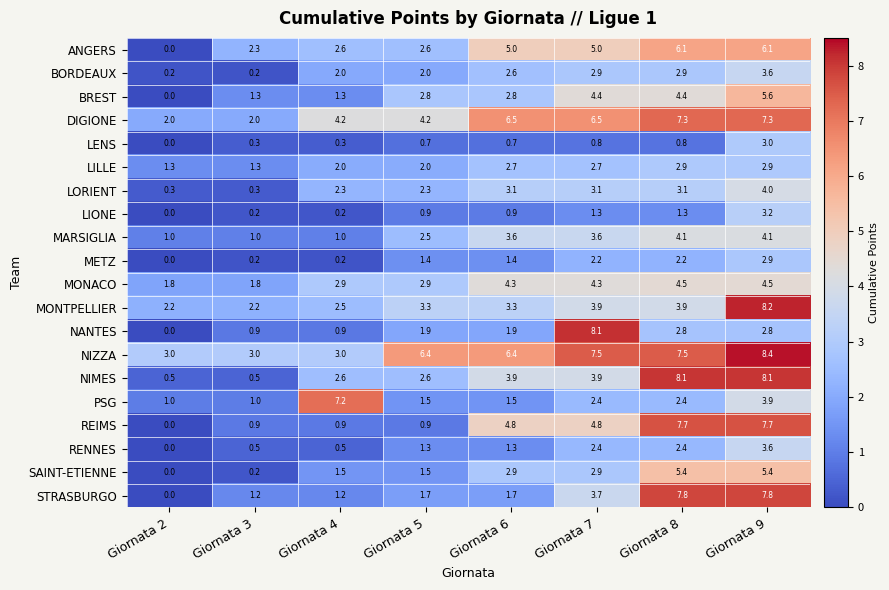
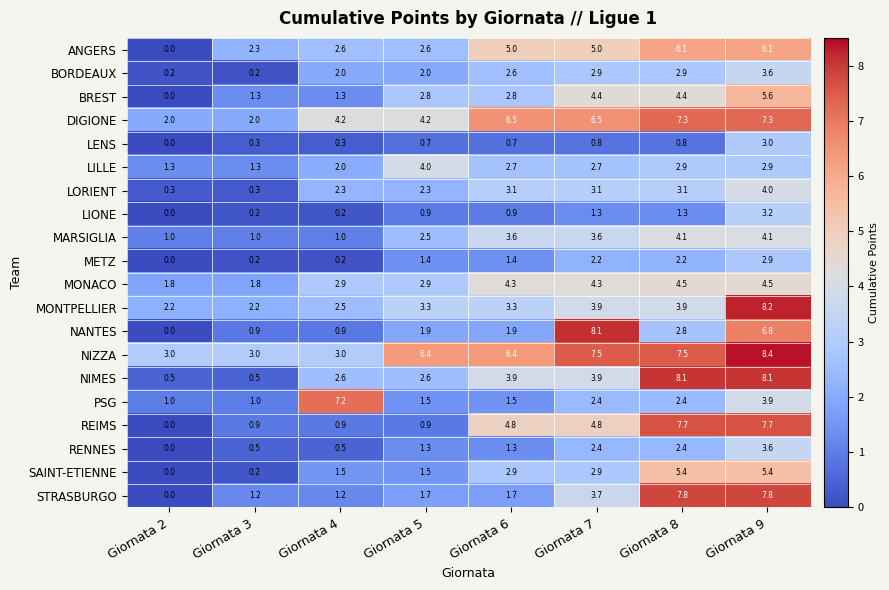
LILLE, Giornata 5: 2.0 -> 4.0
NANTES, Giornata 9: 2.8 -> 6.8
